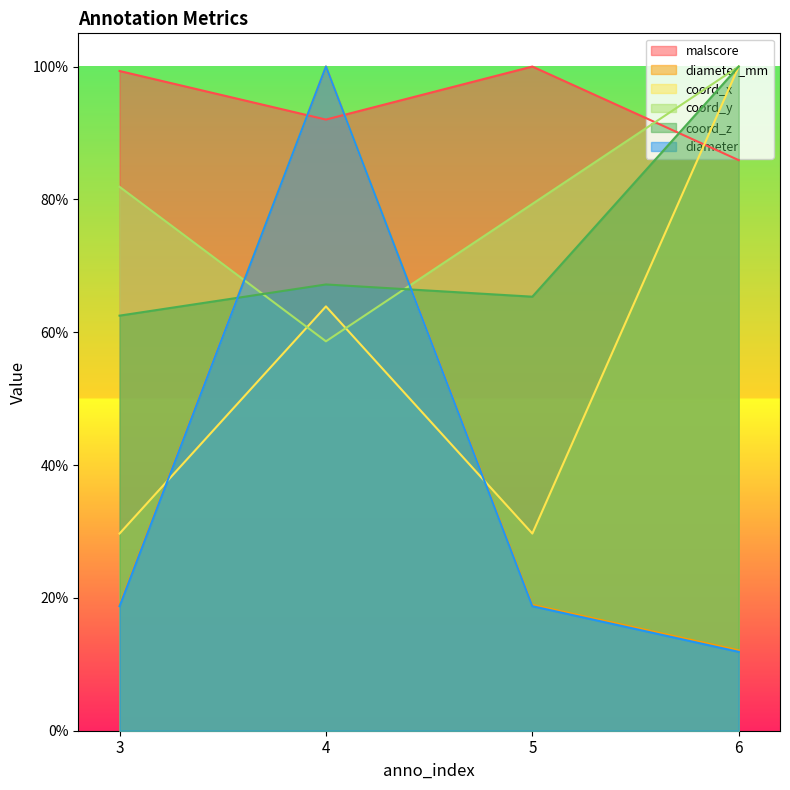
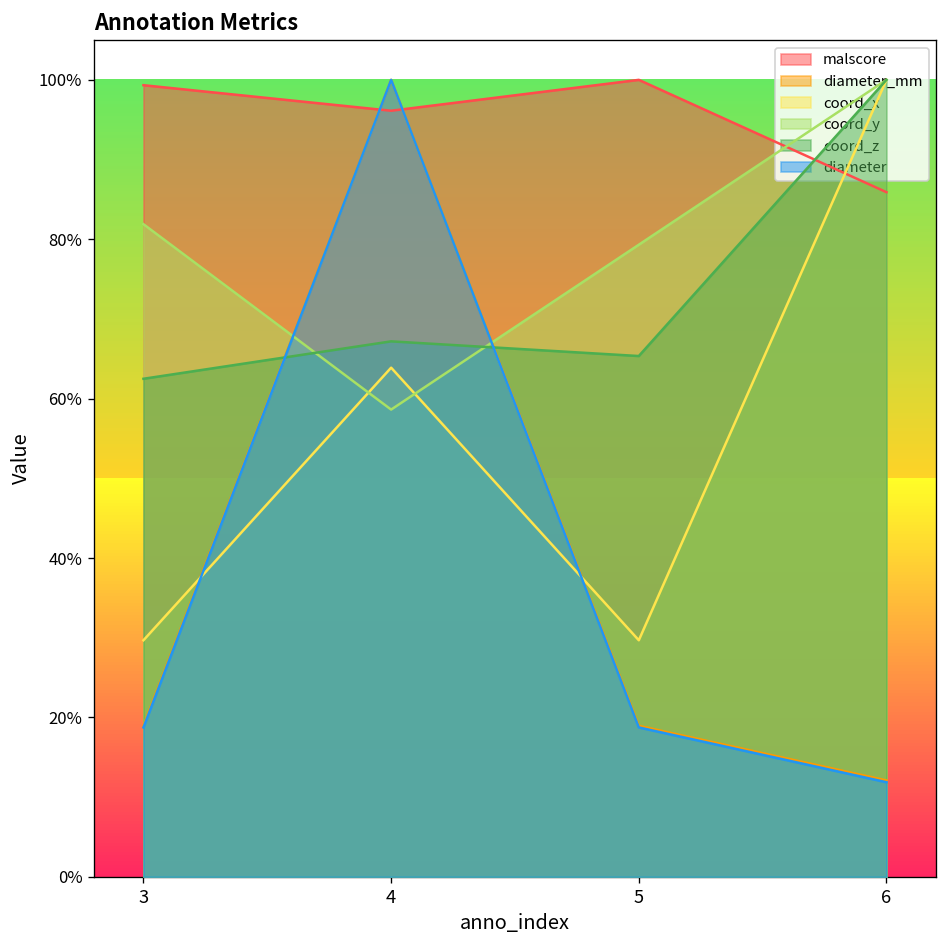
malscore, 4: 92% -> 96%
